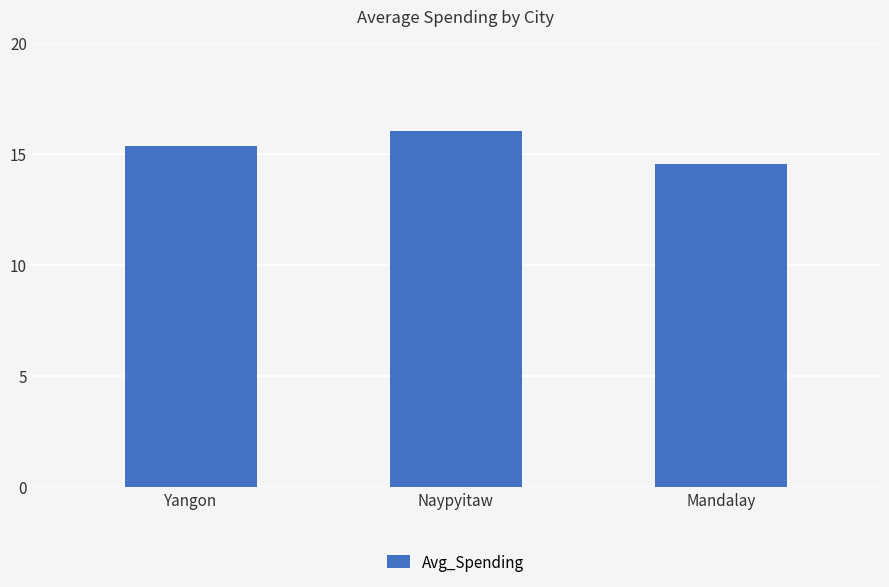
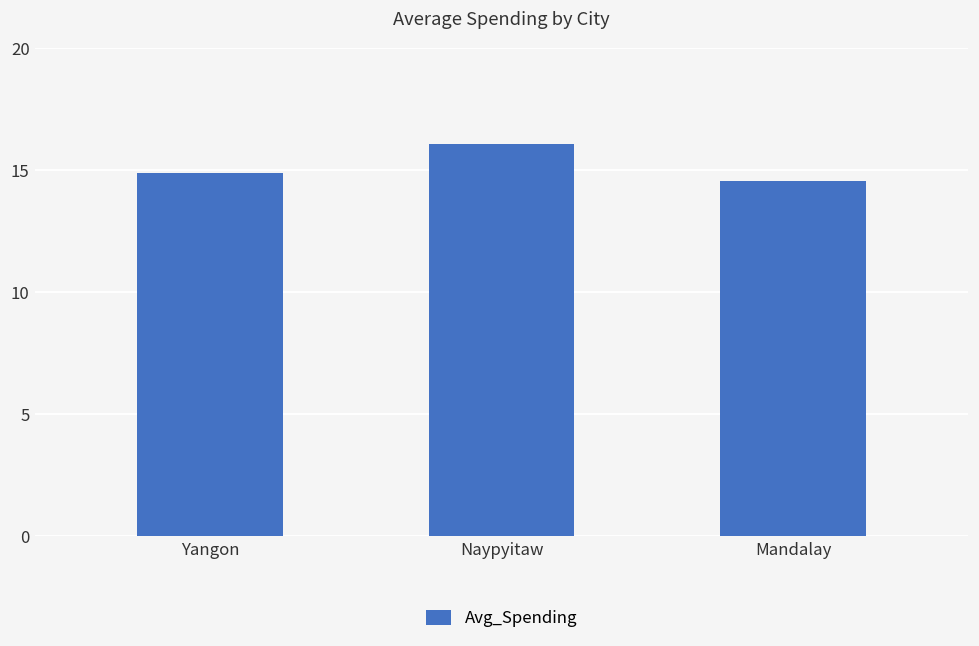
Yangon: 15.3 -> 14.9
